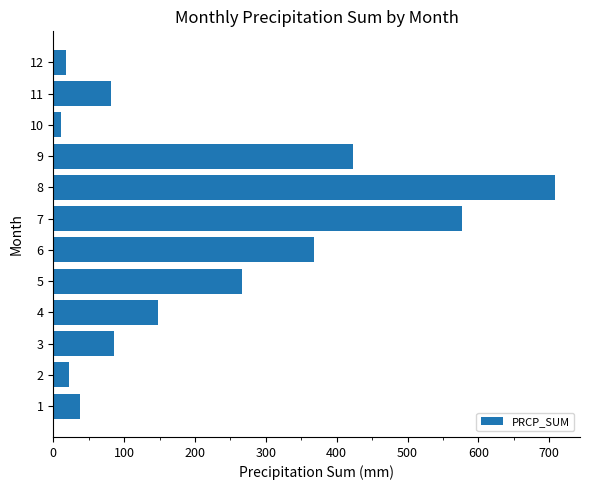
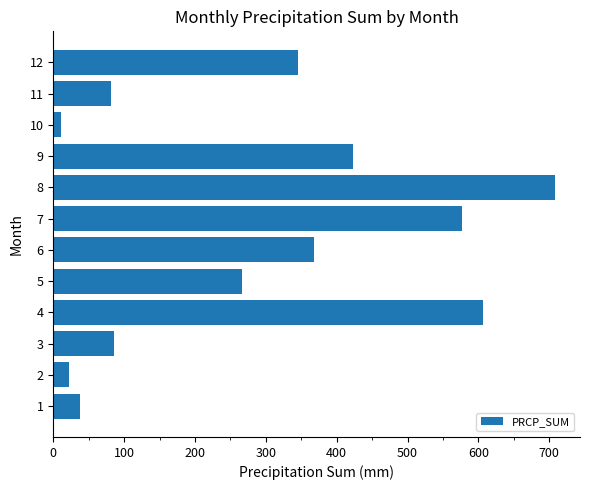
12: 20 -> 350
4: 150 -> 610
